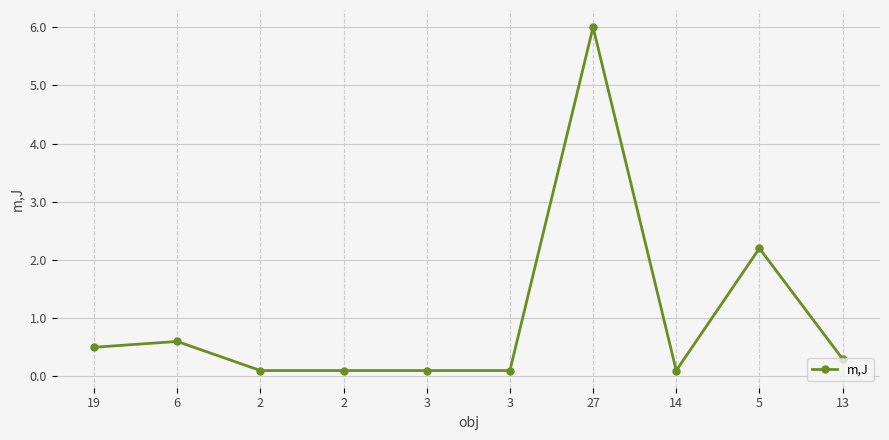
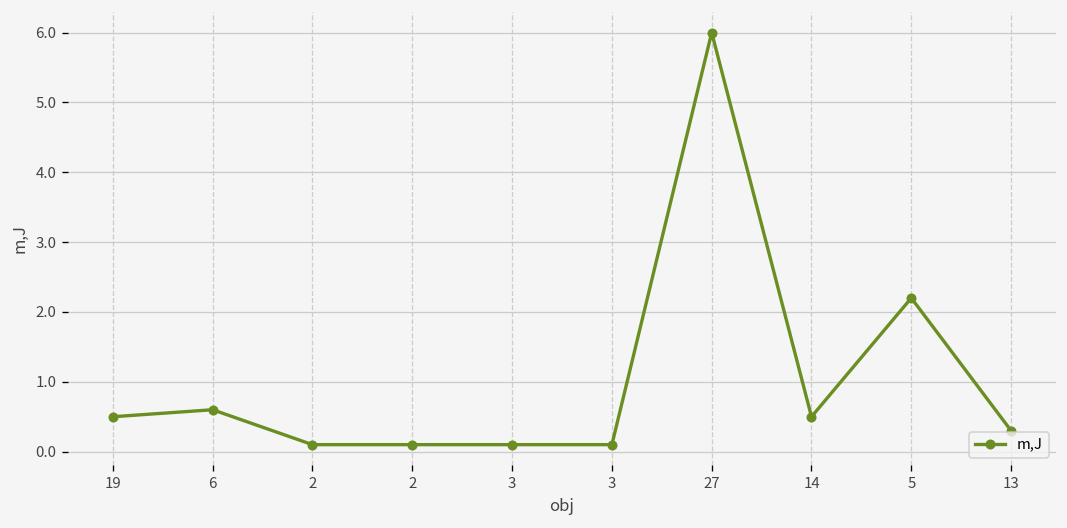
14: 0.1 -> 0.5
